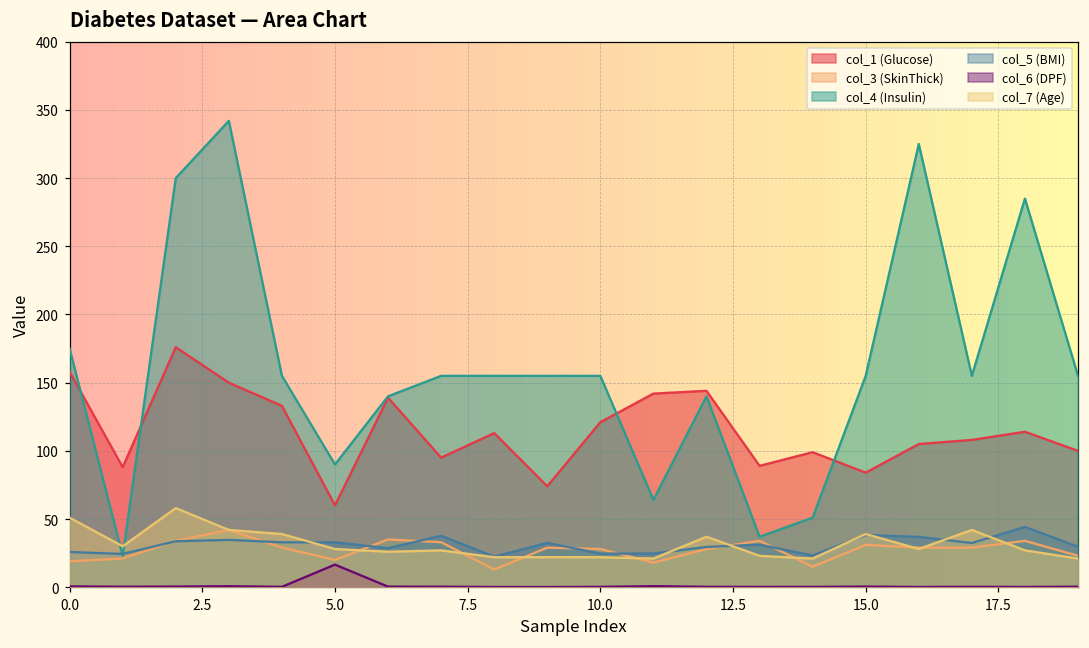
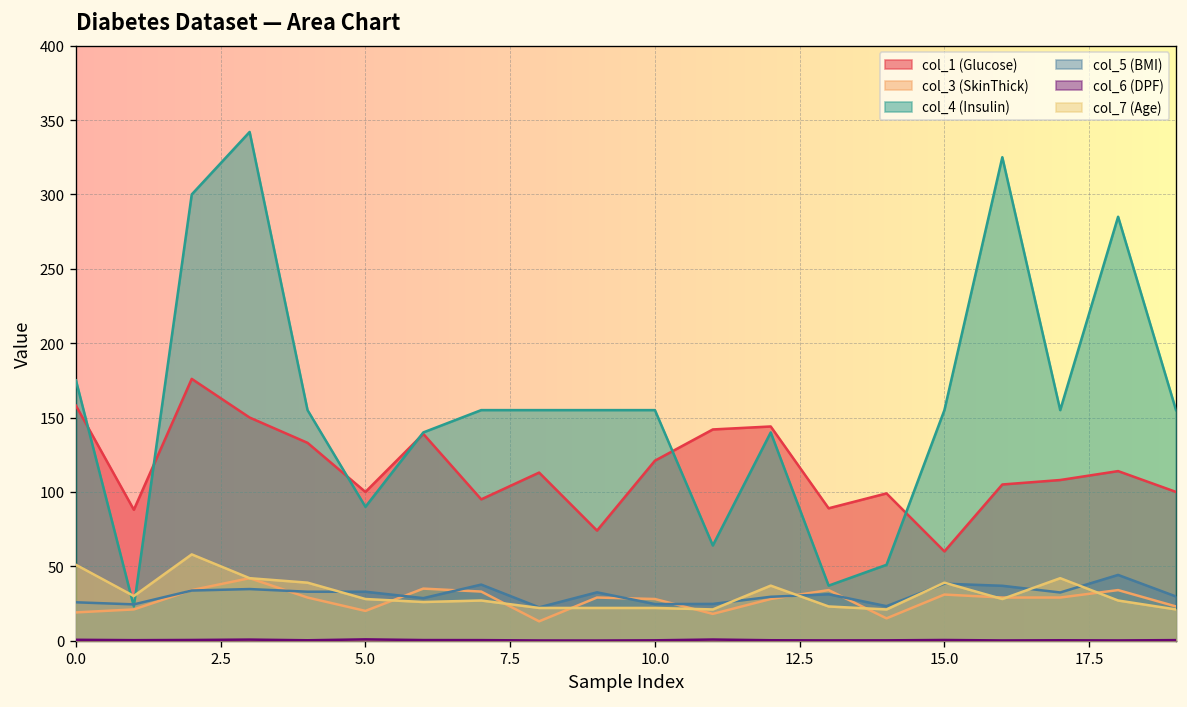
col_1 (Glucose), 5.0: 60 -> 100
col_6 (DPF), 5.0: 17 -> 1
col_1 (Glucose), 15.0: 84 -> 60
